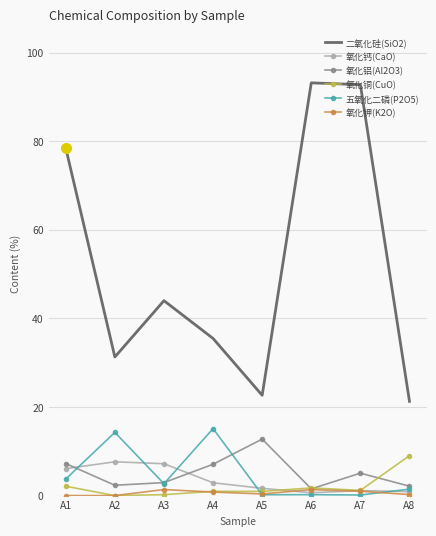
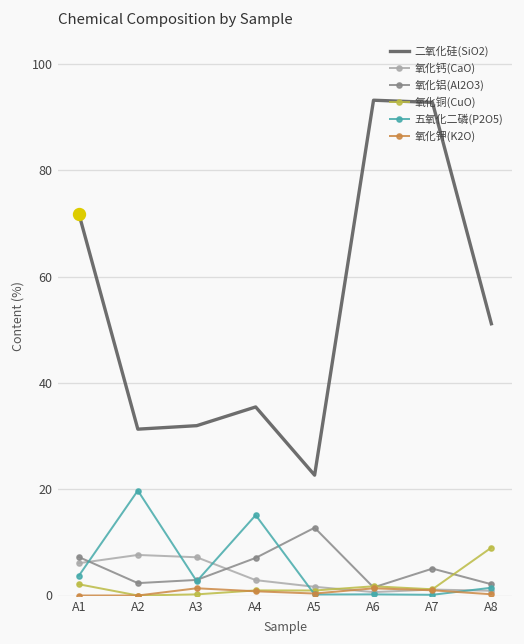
二氧化硅(SiO2), A1: 78 -> 72
五氧化二磷(P2O5), A2: 14 -> 20
二氧化硅(SiO2), A3: 44 -> 32
二氧化硅(SiO2), A8: 21 -> 51
